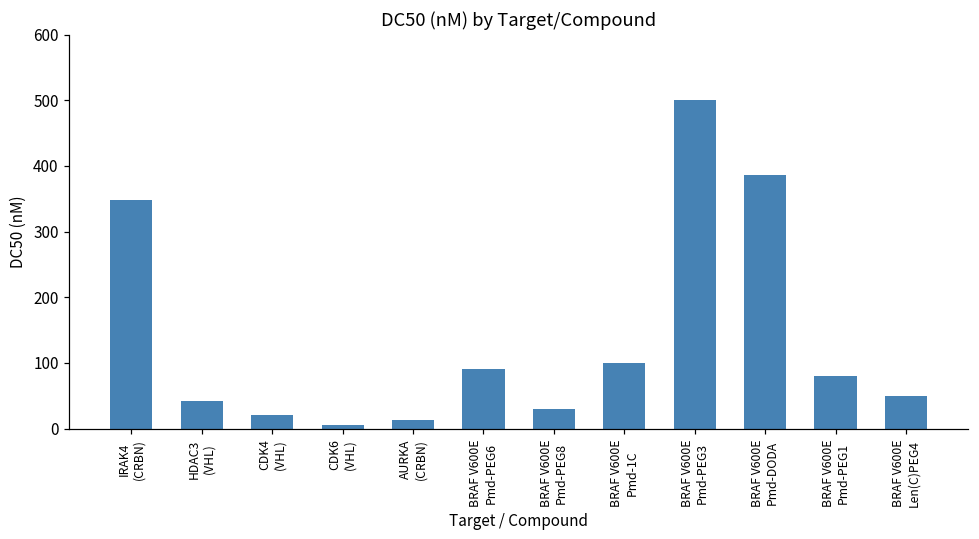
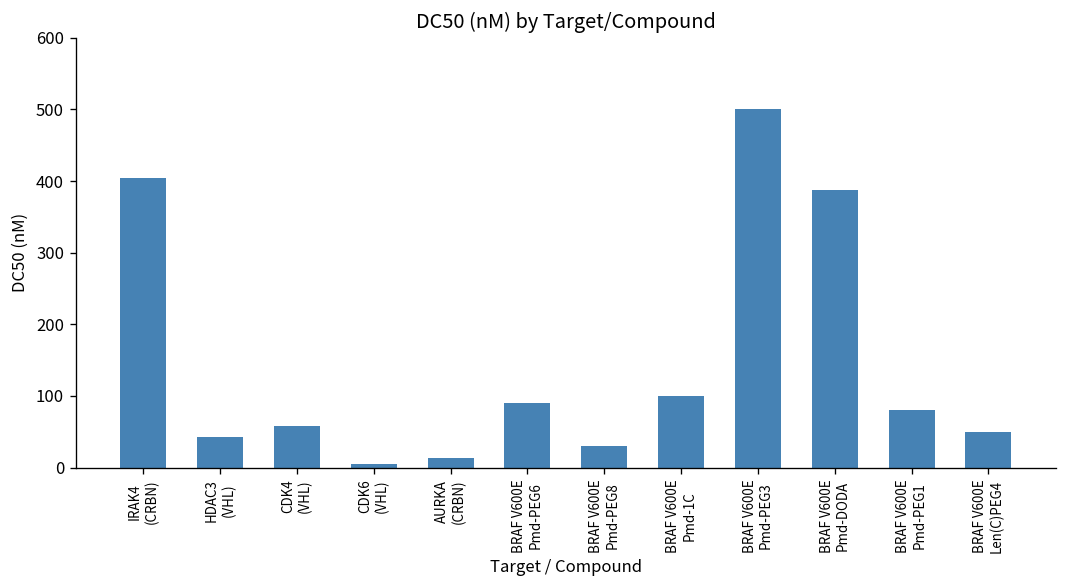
IRAK4 (CRBN): 350 -> 410
CDK4 (VHL): 20 -> 60
